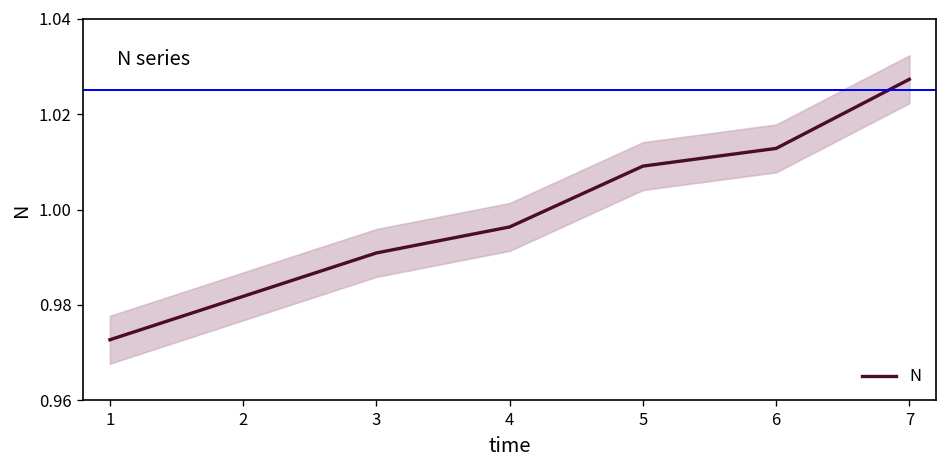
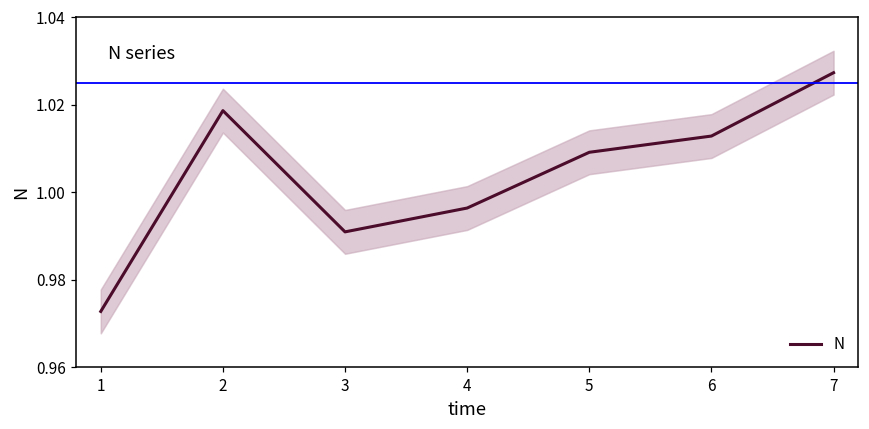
N, 2: 0.982 -> 1.019
